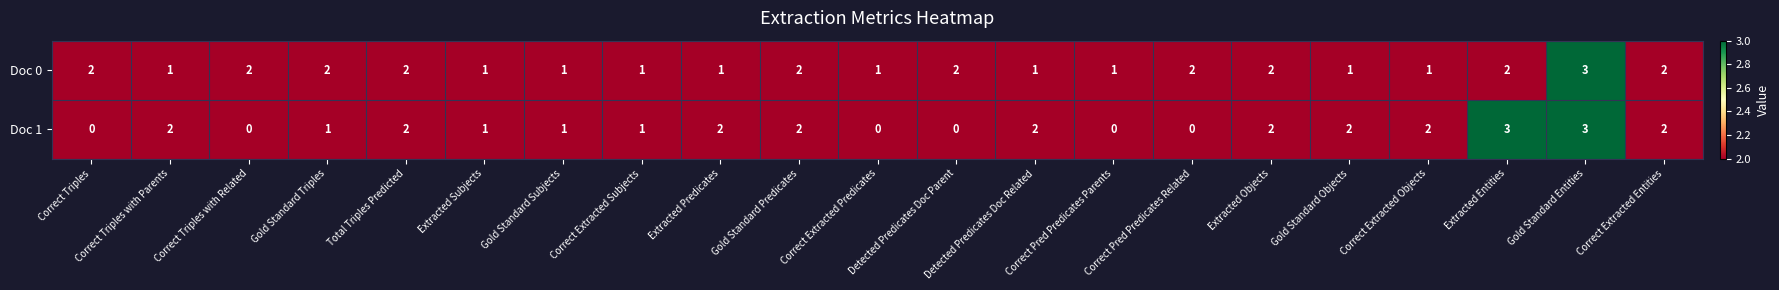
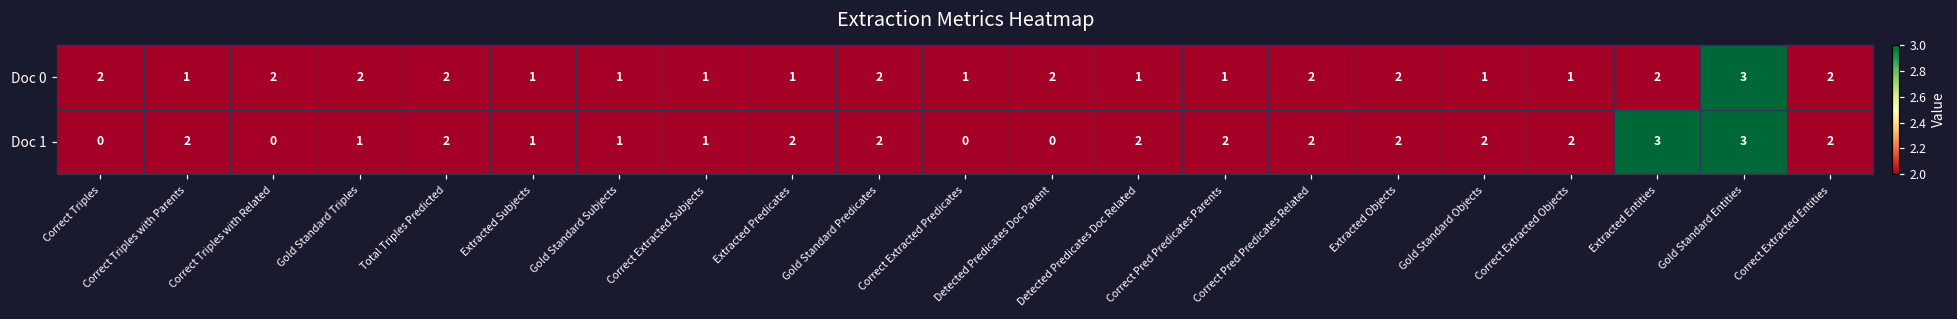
Doc 1, Correct Pred Predicates Parents: 0 -> 2
Doc 1, Correct Pred Predicates Related: 0 -> 2
